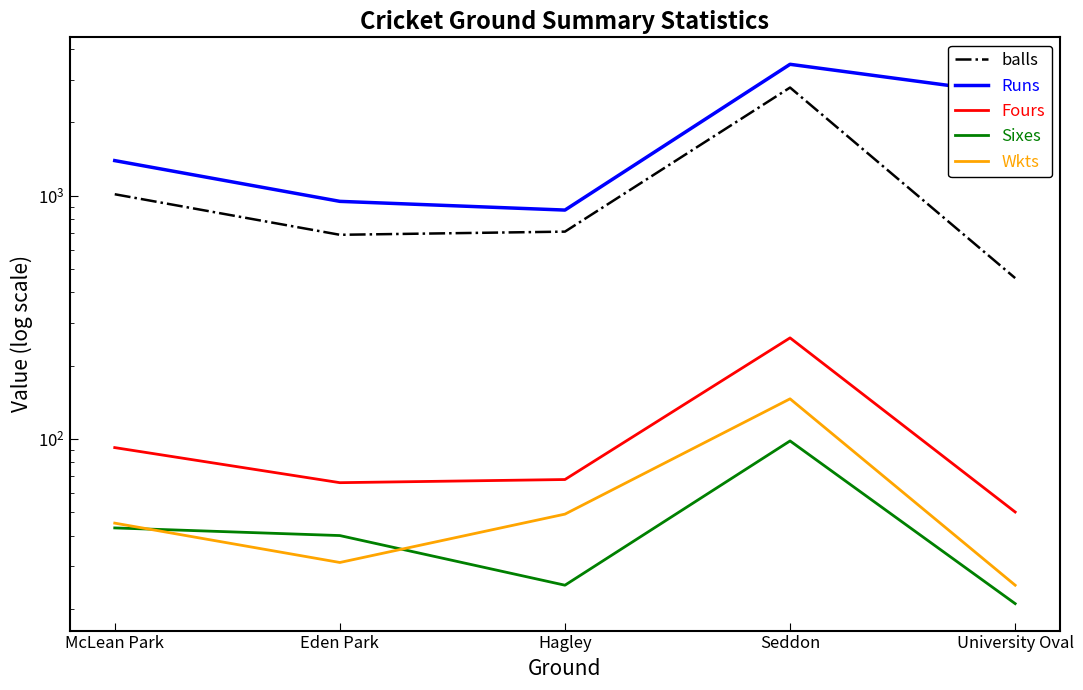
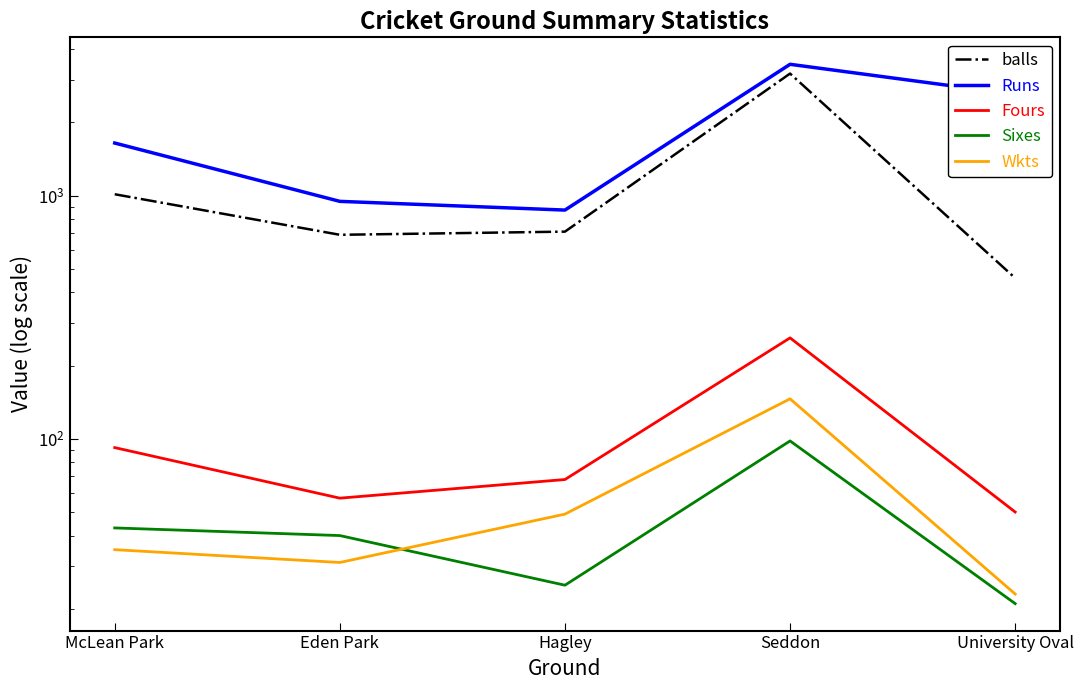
Runs, McLean Park: 1400 -> 1600
Wkts, McLean Park: 45 -> 35
Fours, Eden Park: 66 -> 57
balls, Seddon: 2800 -> 3200
Wkts, University Oval: 25 -> 23
